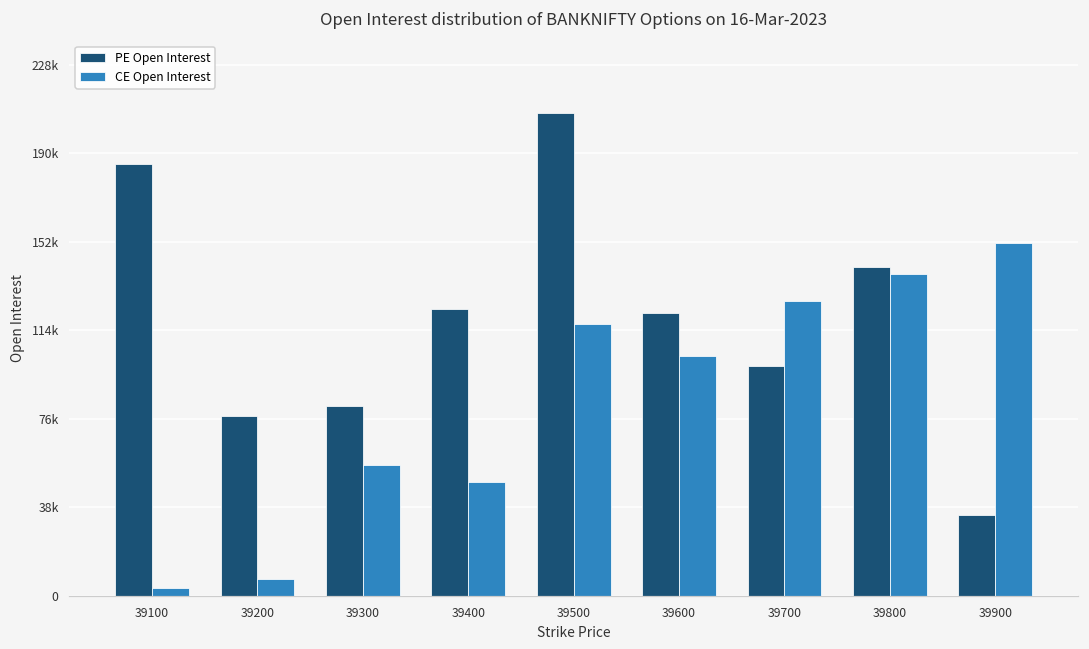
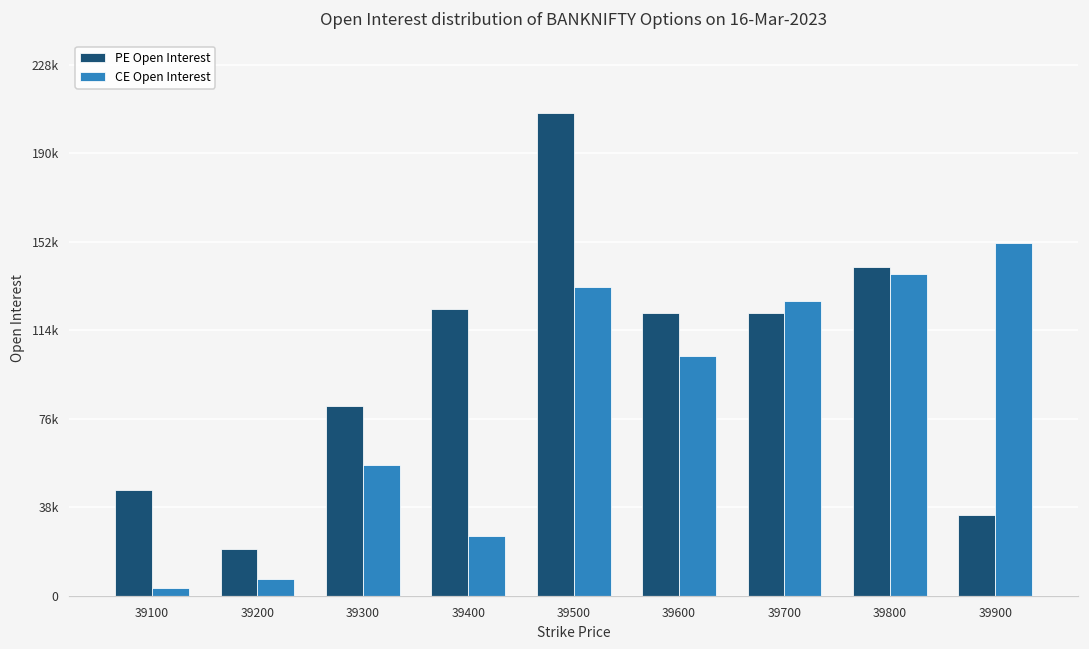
PE Open Interest, 39100: 185000 -> 45000
PE Open Interest, 39200: 77000 -> 20000
CE Open Interest, 39400: 49000 -> 26000
CE Open Interest, 39500: 117000 -> 133000
PE Open Interest, 39700: 99000 -> 121000
